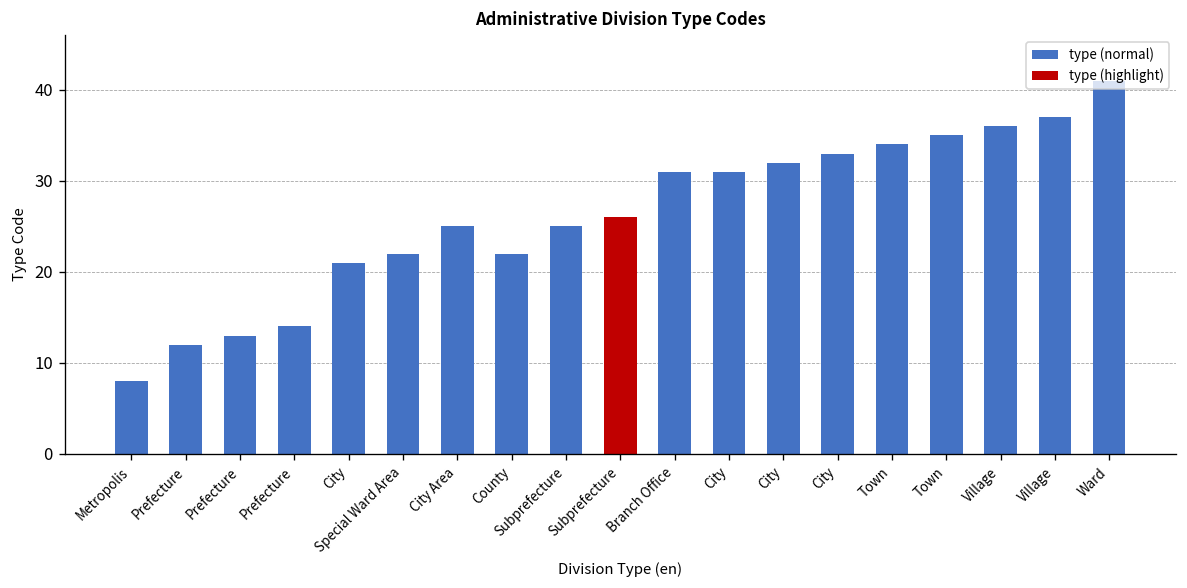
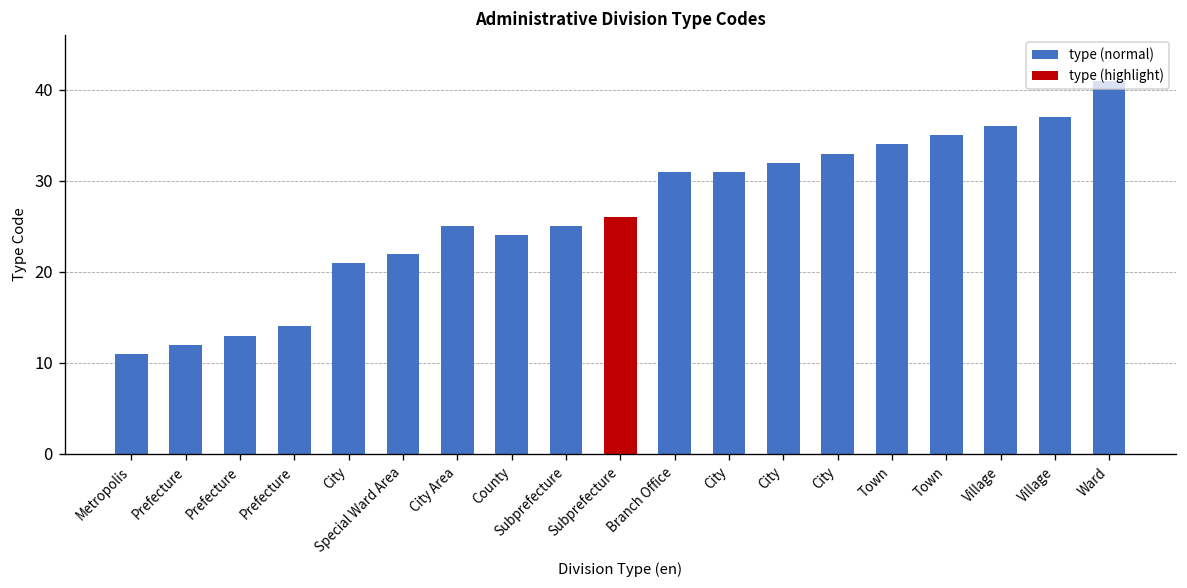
Metropolis: 8 -> 11
County: 22 -> 24
